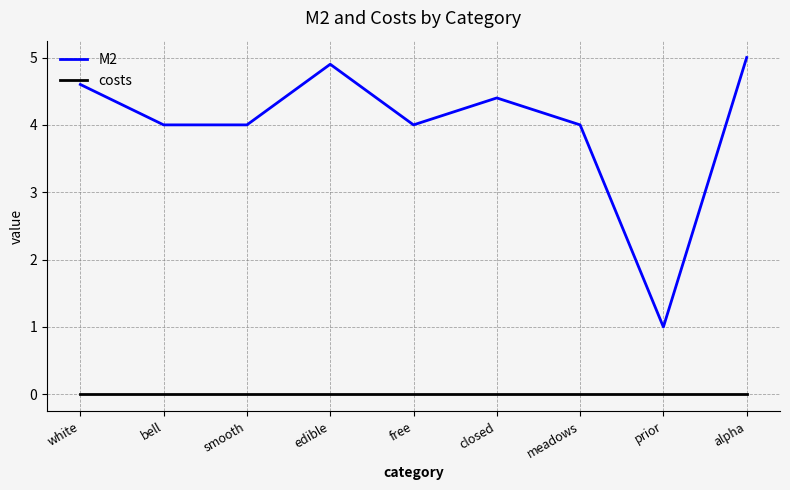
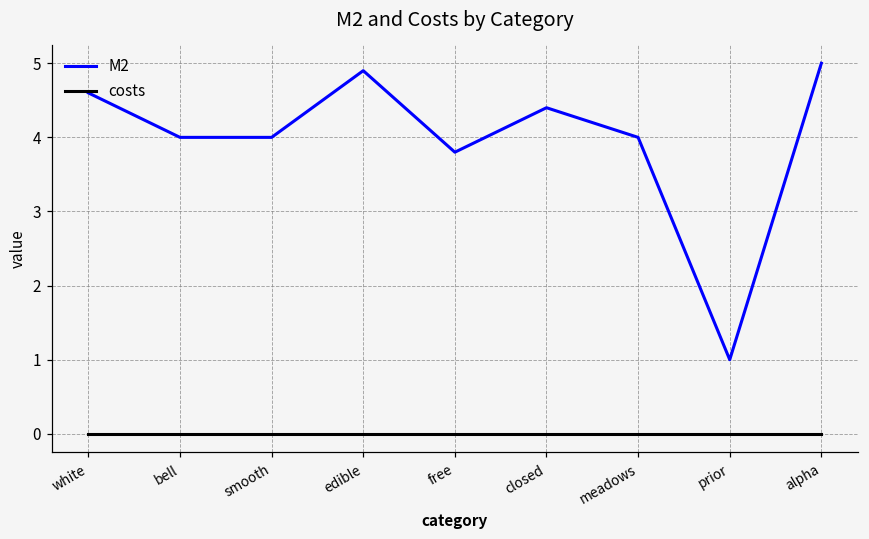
M2, free: 4.0 -> 3.8
